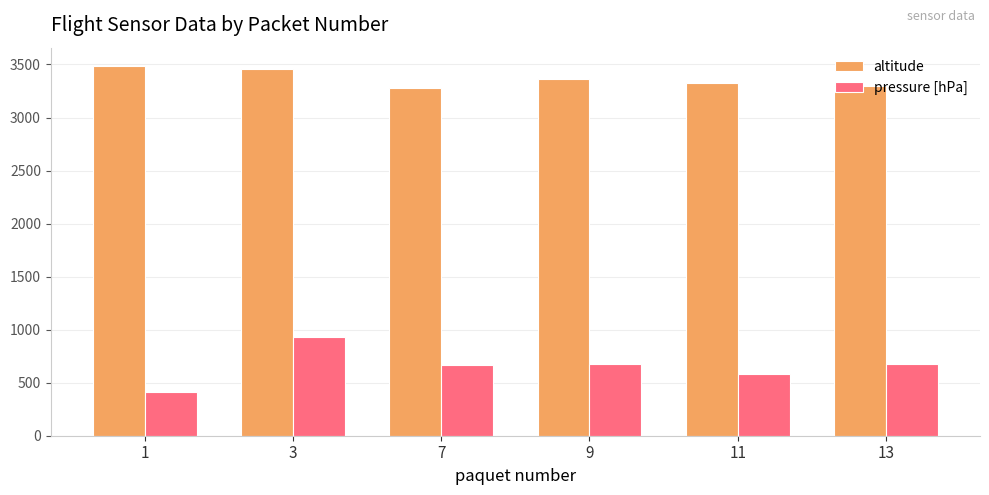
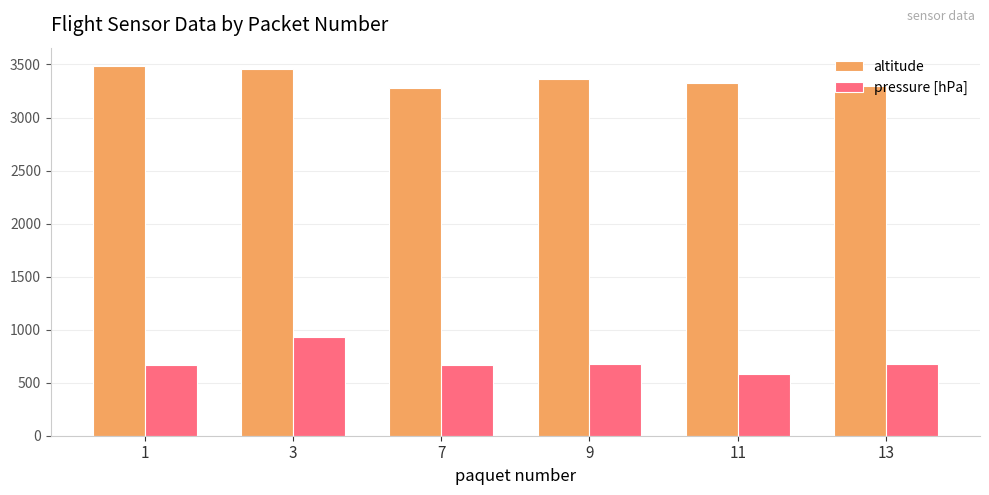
pressure [hPa], 1: 410 -> 660
